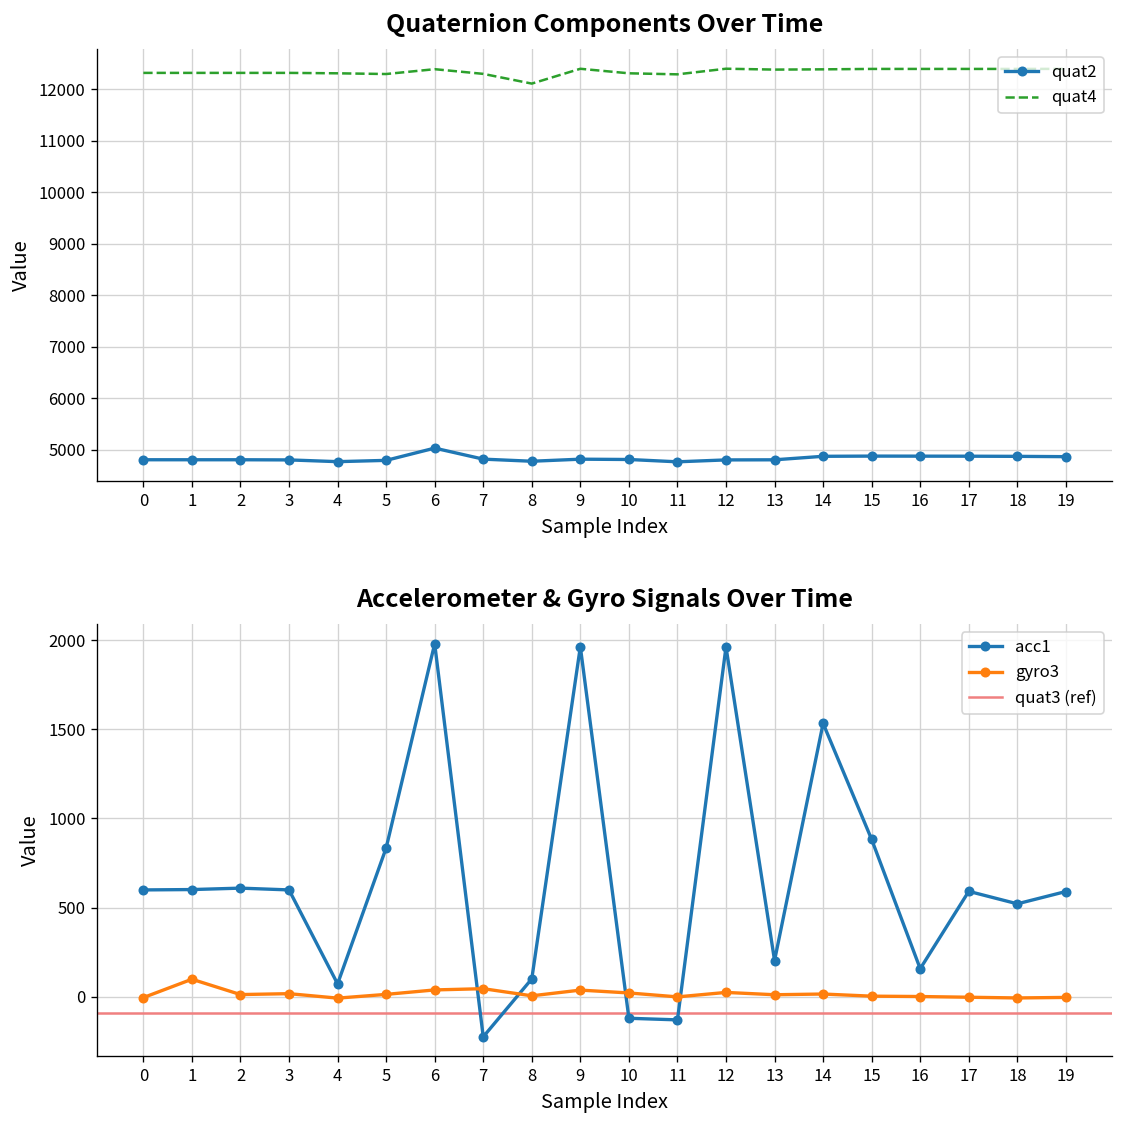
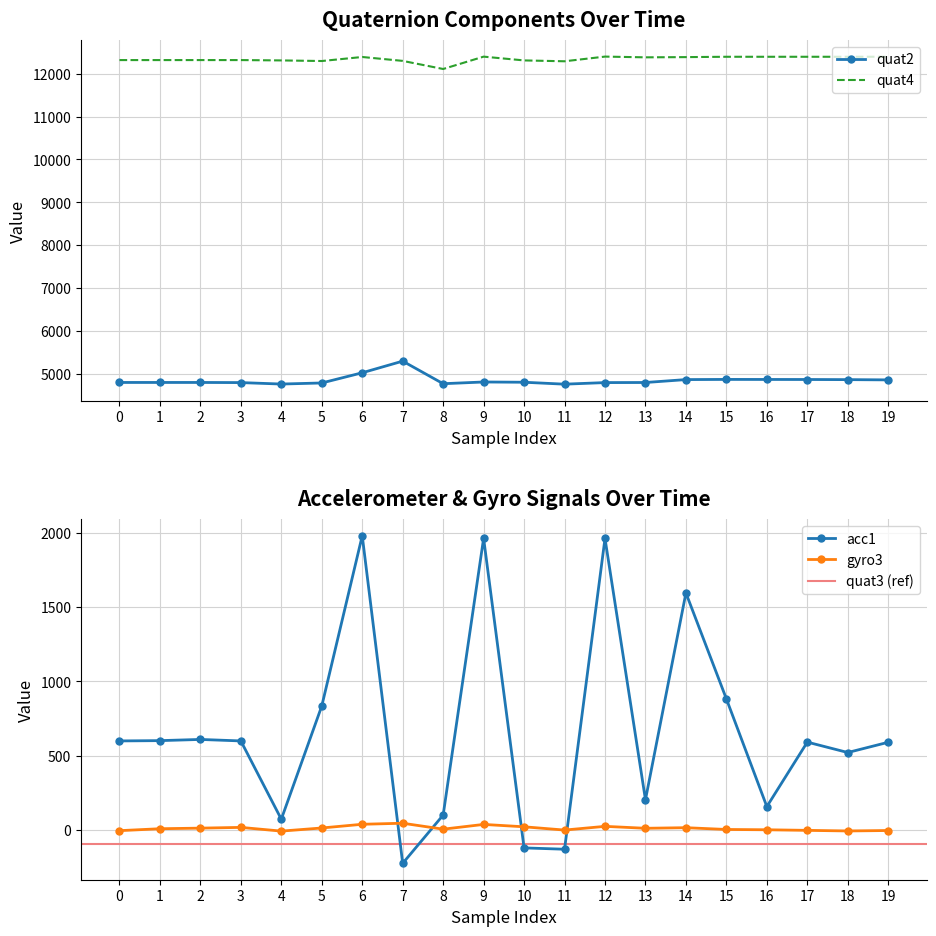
Quaternion Components Over Time, quat2, 7: 4800 -> 5300
Accelerometer & Gyro Signals Over Time, gyro3, 1: 100 -> 10
Accelerometer & Gyro Signals Over Time, acc1, 14: 1530 -> 1600
